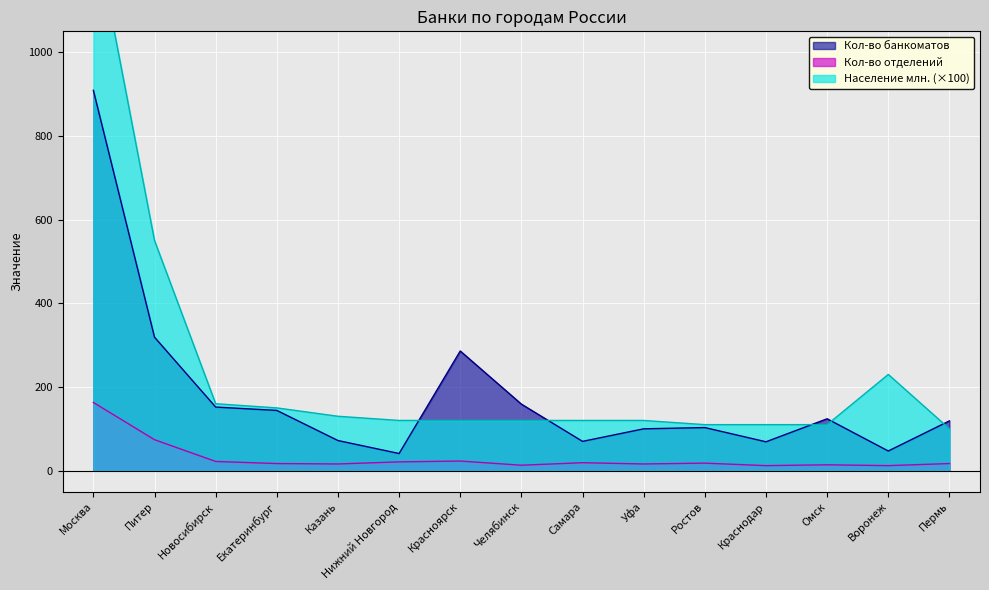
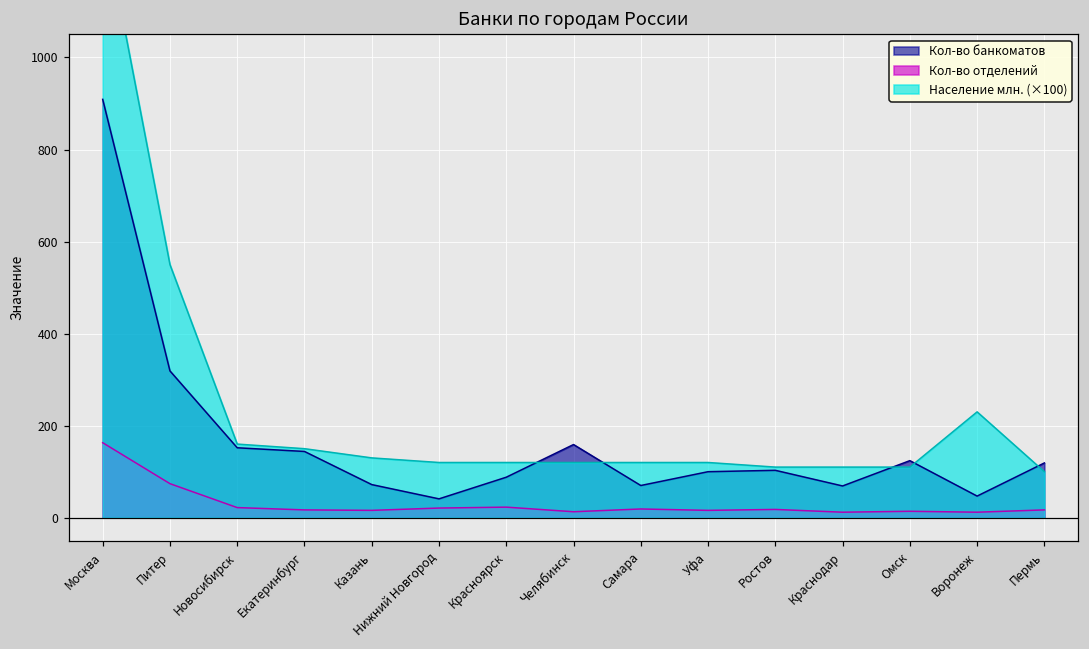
Кол-во банкоматов, Красноярск: 290 -> 90
